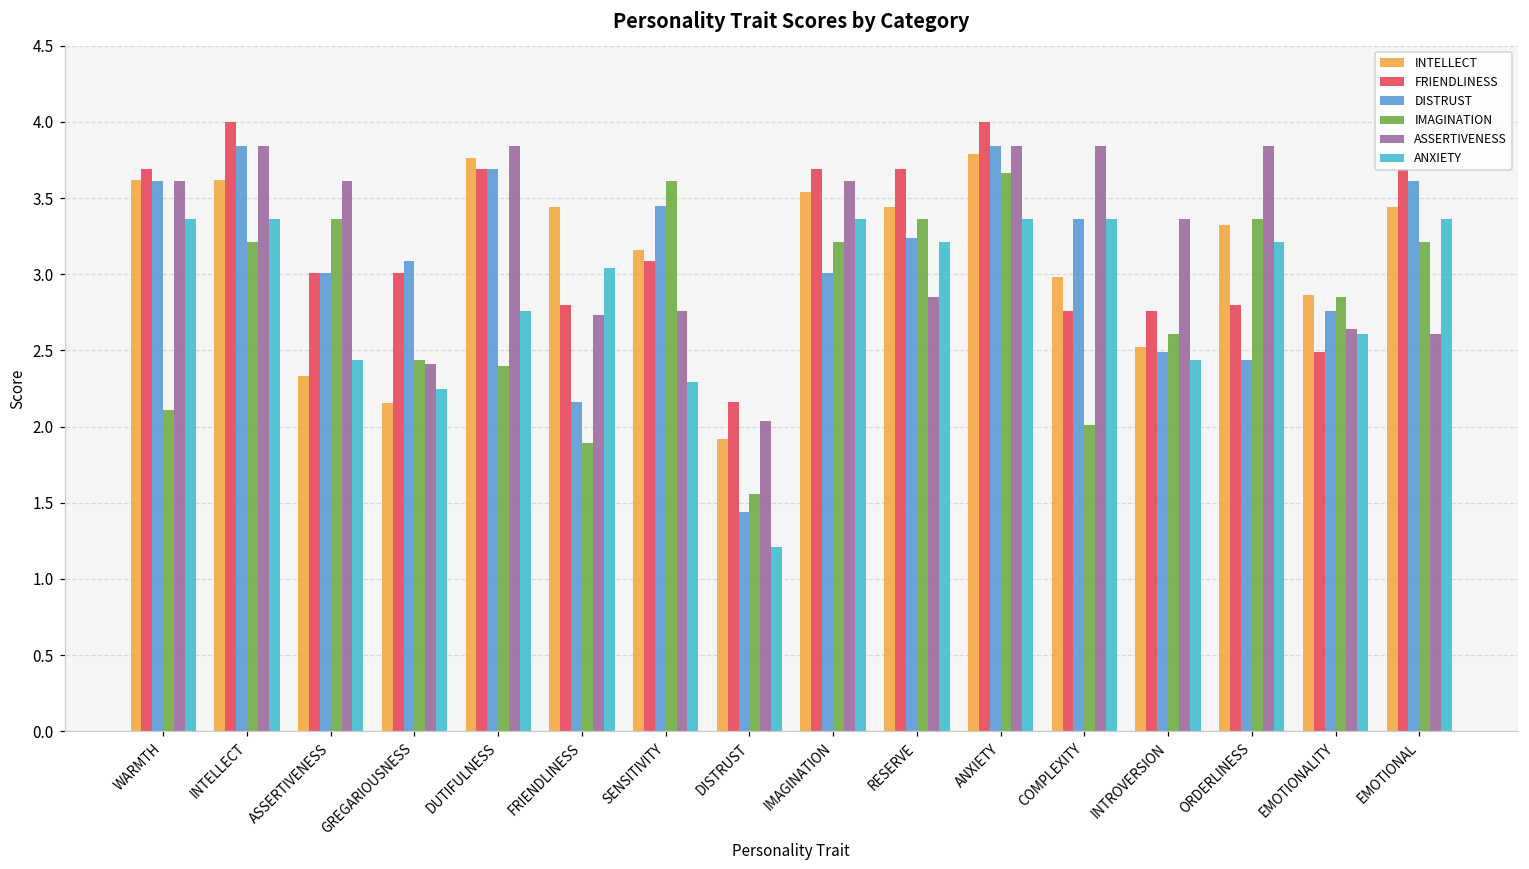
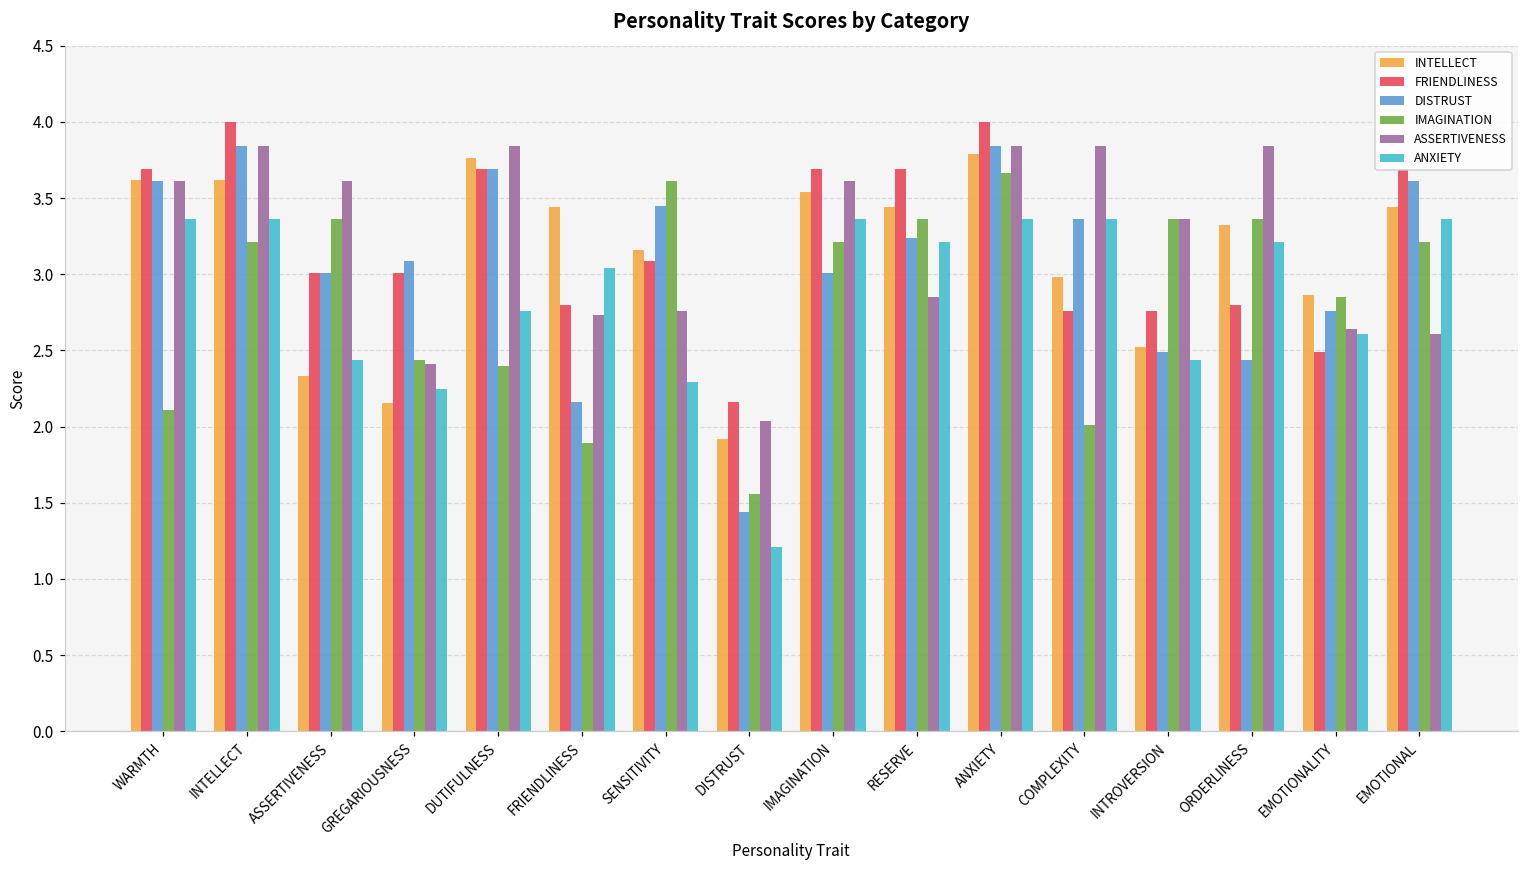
IMAGINATION, INTROVERSION: 2.61 -> 3.36
